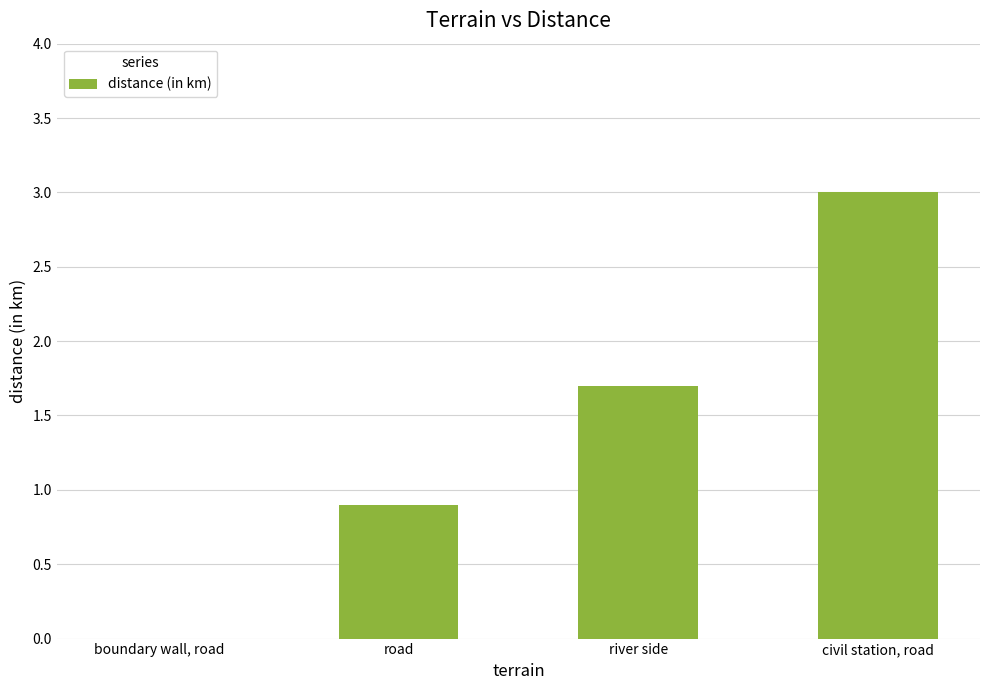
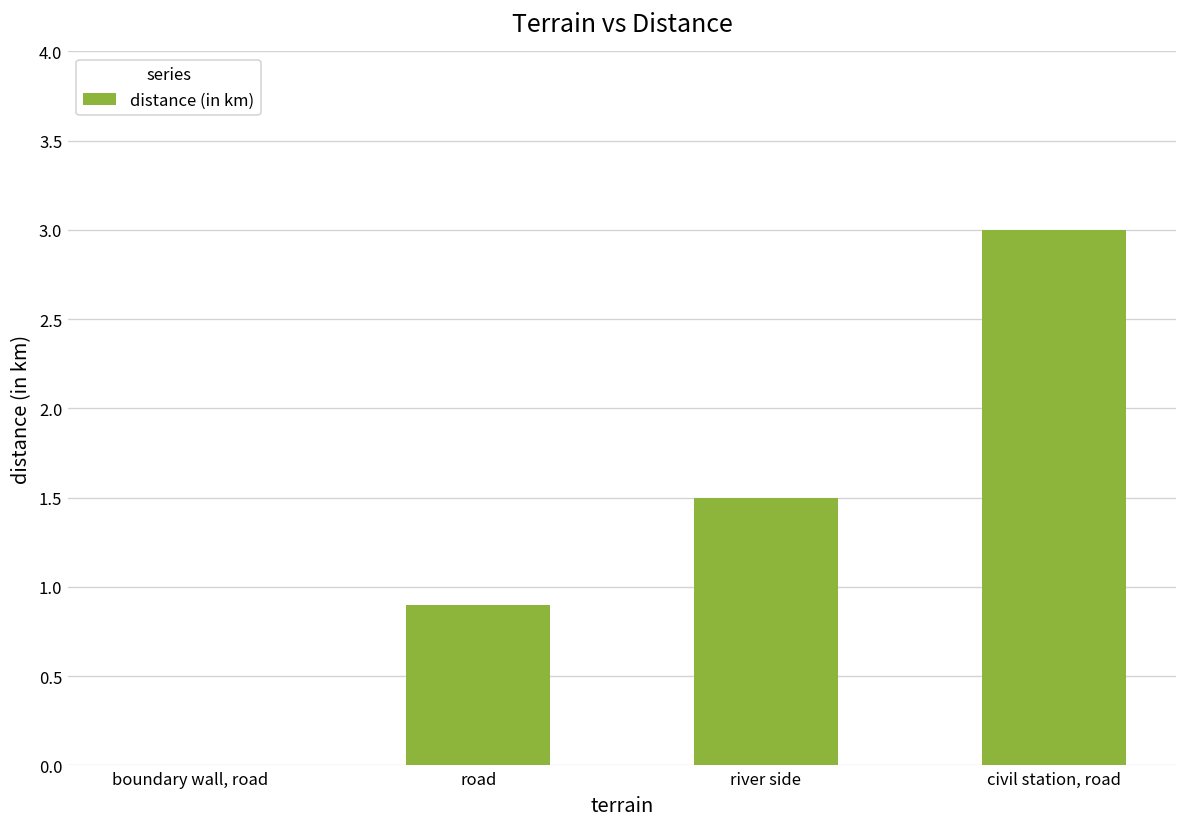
river side: 1.7 -> 1.5
